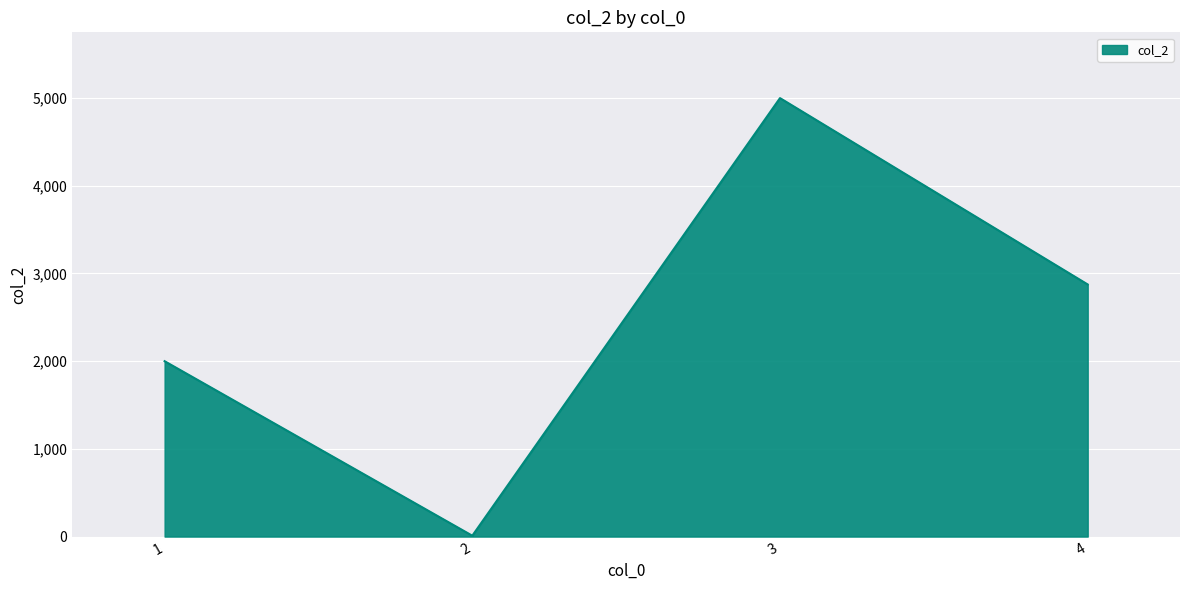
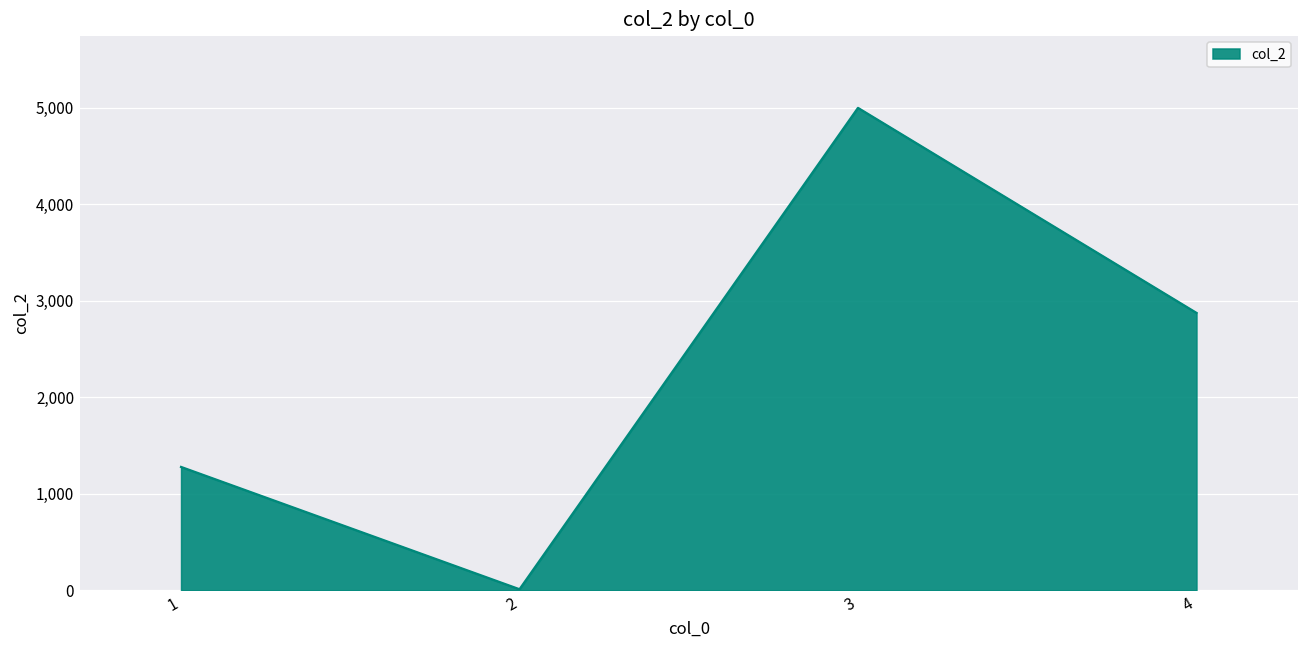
1: 2,000 -> 1,300
